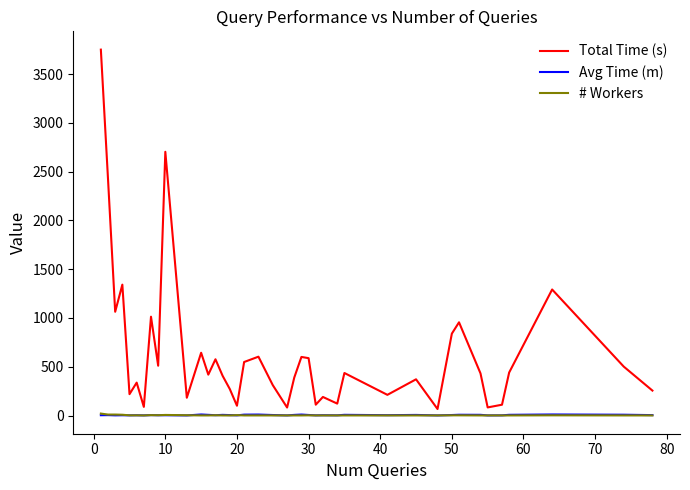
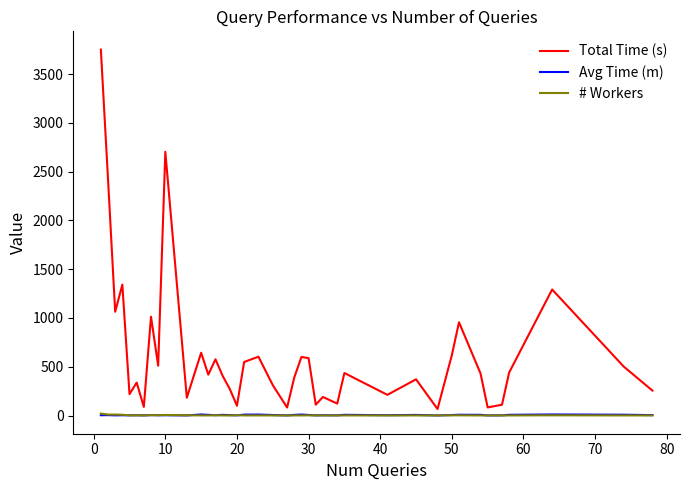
Total Time (s), 50: 800 -> 600
